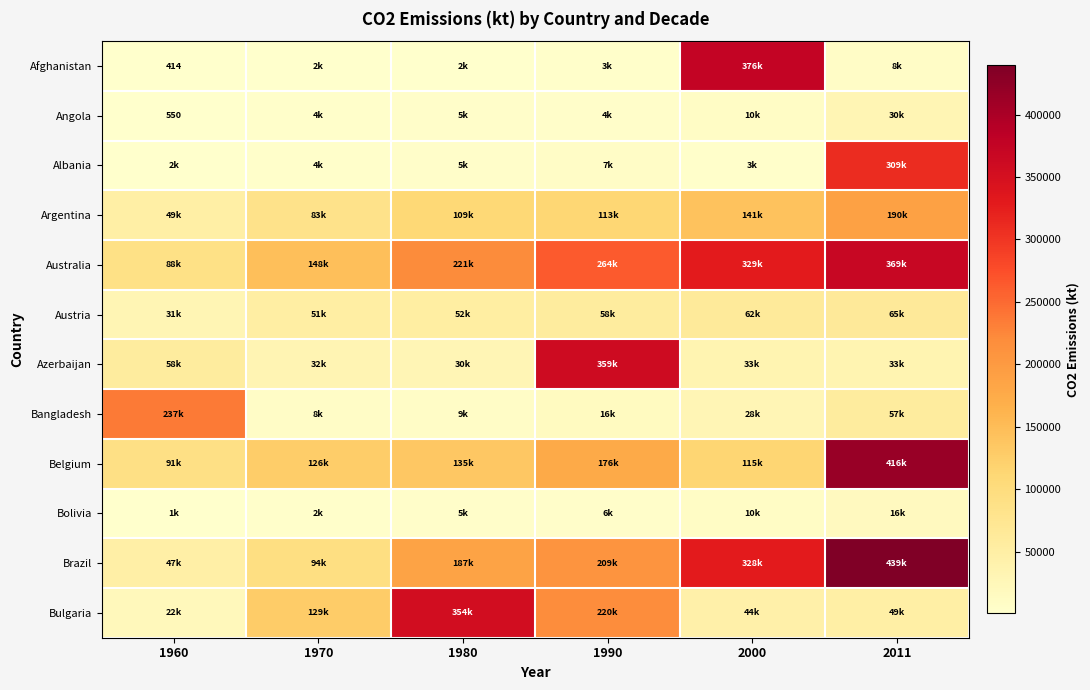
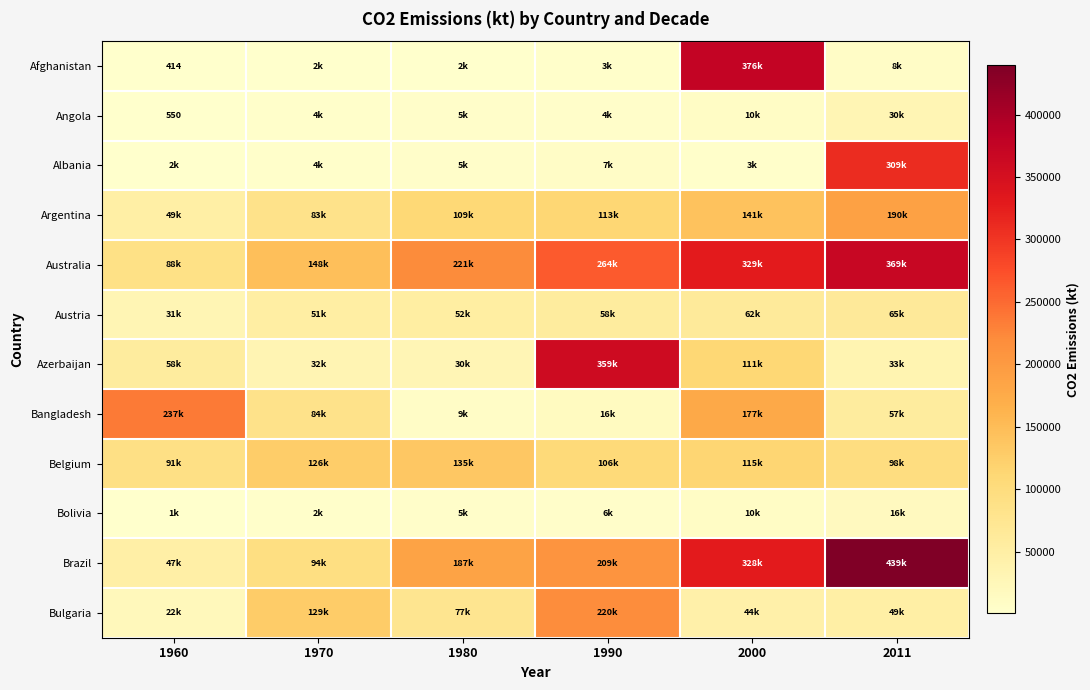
Azerbaijan, 2000: 33k -> 111k
Bangladesh, 1970: 8k -> 84k
Bangladesh, 2000: 28k -> 177k
Belgium, 1990: 176k -> 106k
Belgium, 2011: 416k -> 98k
Bulgaria, 1980: 354k -> 77k
